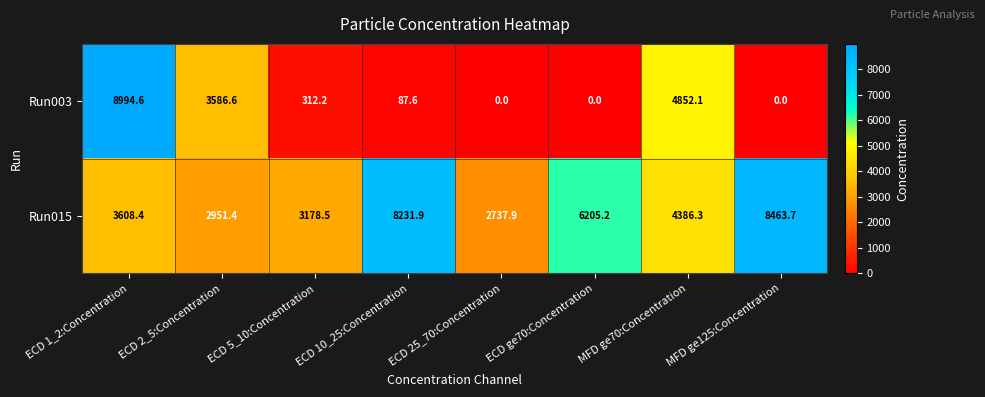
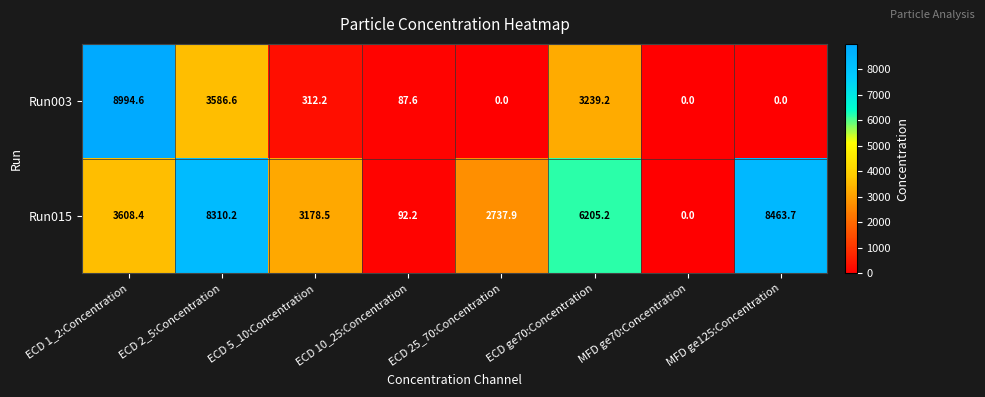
Run003, ECD ge70:Concentration: 0.0 -> 3239.2
Run003, MFD ge70:Concentration: 4852.1 -> 0.0
Run015, ECD 2_5:Concentration: 2951.4 -> 8310.2
Run015, ECD 10_25:Concentration: 8231.9 -> 92.2
Run015, MFD ge70:Concentration: 4386.3 -> 0.0
